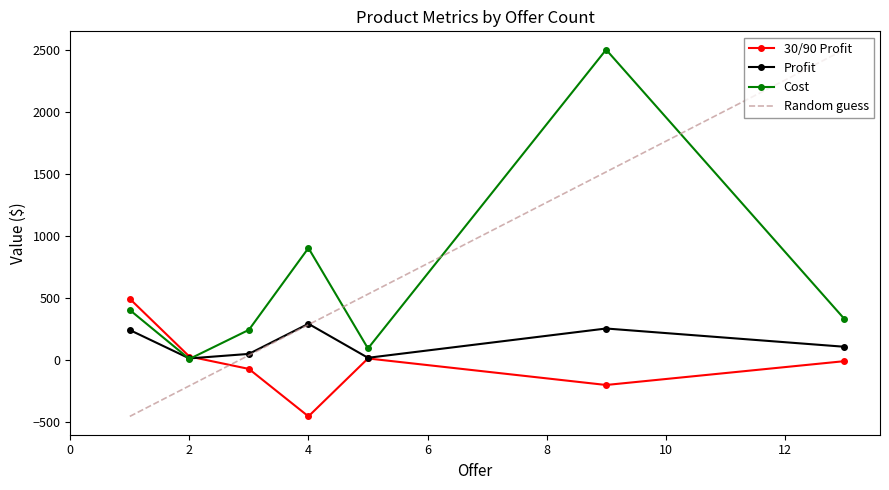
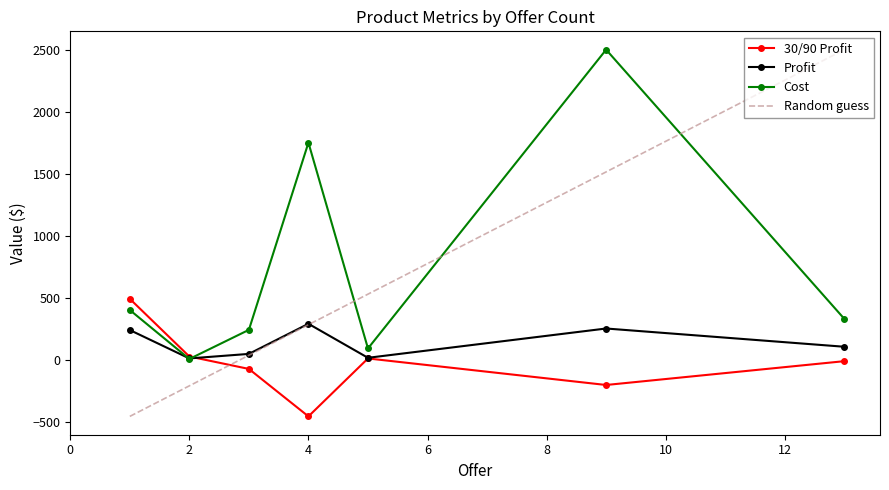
Cost, 4: 900 -> 1750
